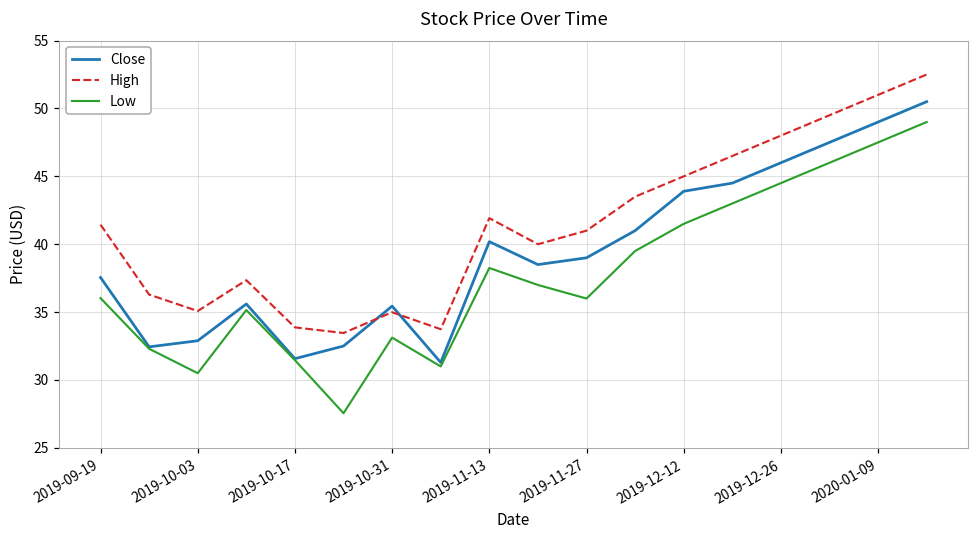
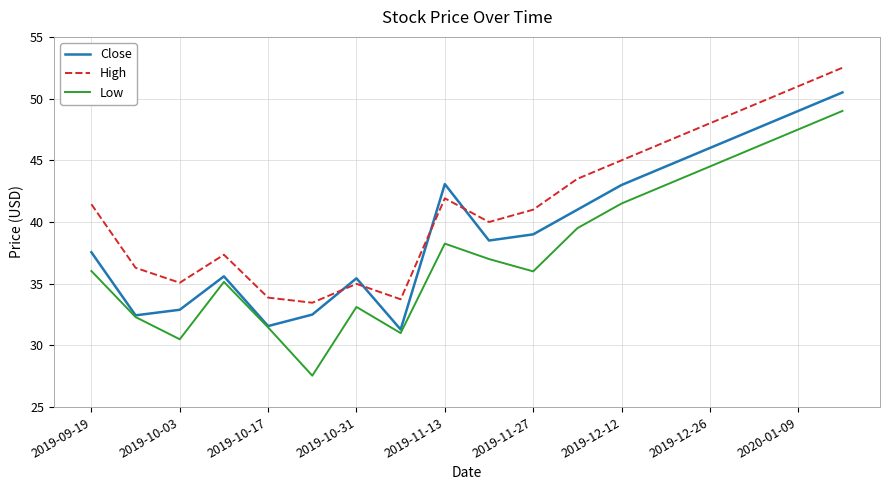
Close, 2019-11-13: 40.2 -> 43.1
Close, 2019-12-12: 43.9 -> 43.0
